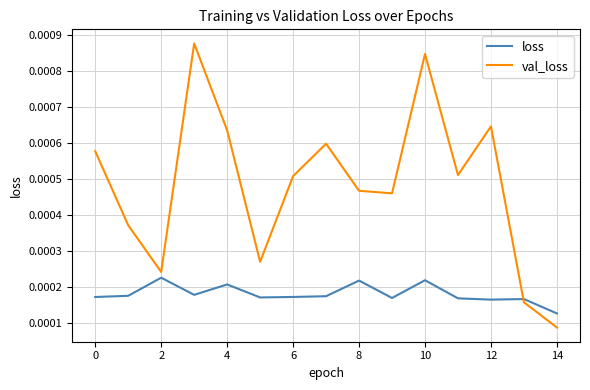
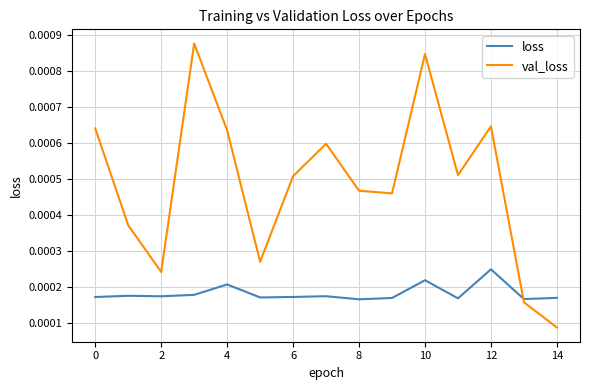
val_loss, 0: 0.00058 -> 0.00064
loss, 2: 0.00023 -> 0.00017
loss, 8: 0.00022 -> 0.00017
loss, 12: 0.00017 -> 0.00025
loss, 14: 0.00013 -> 0.00017
